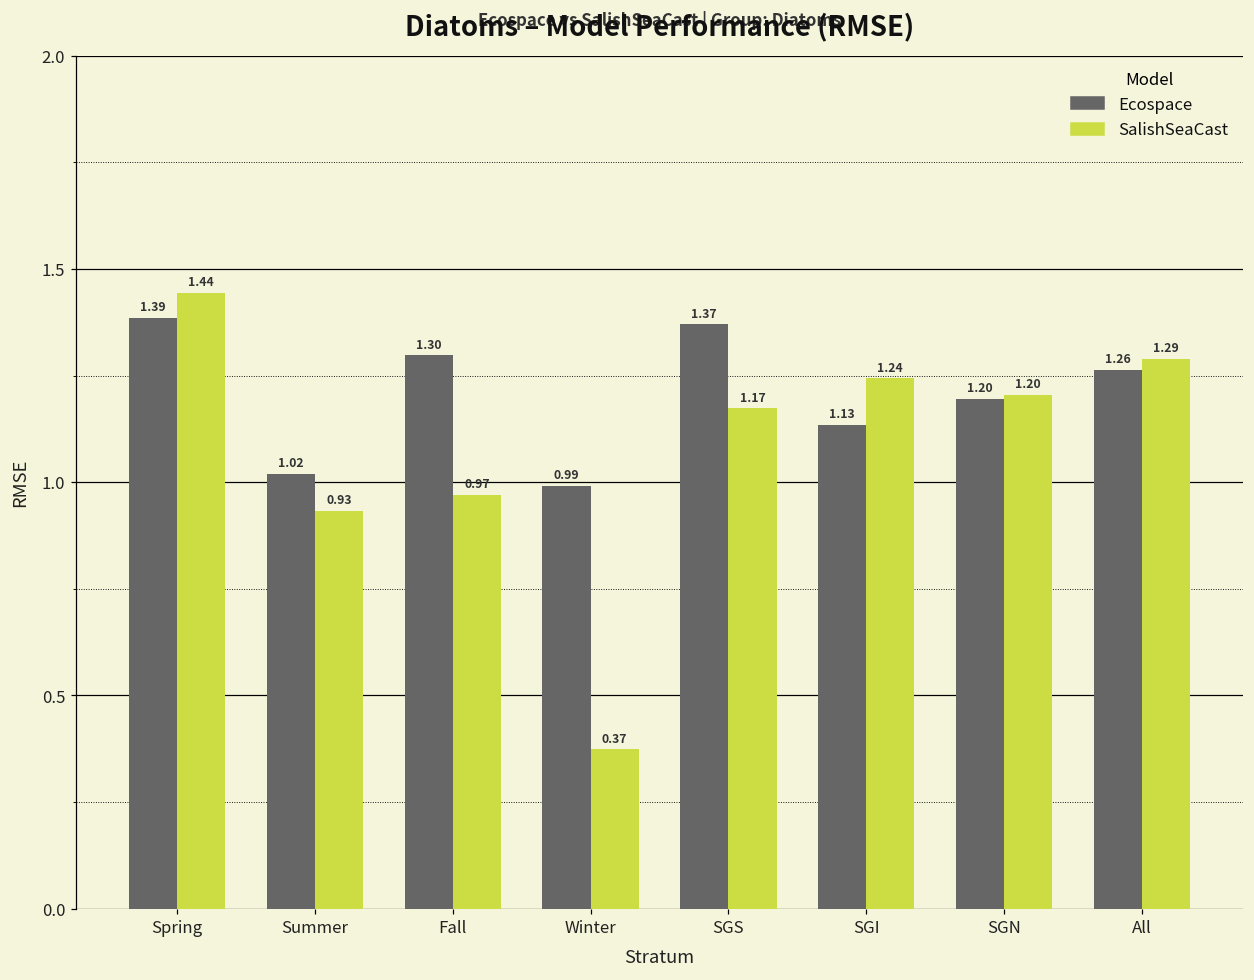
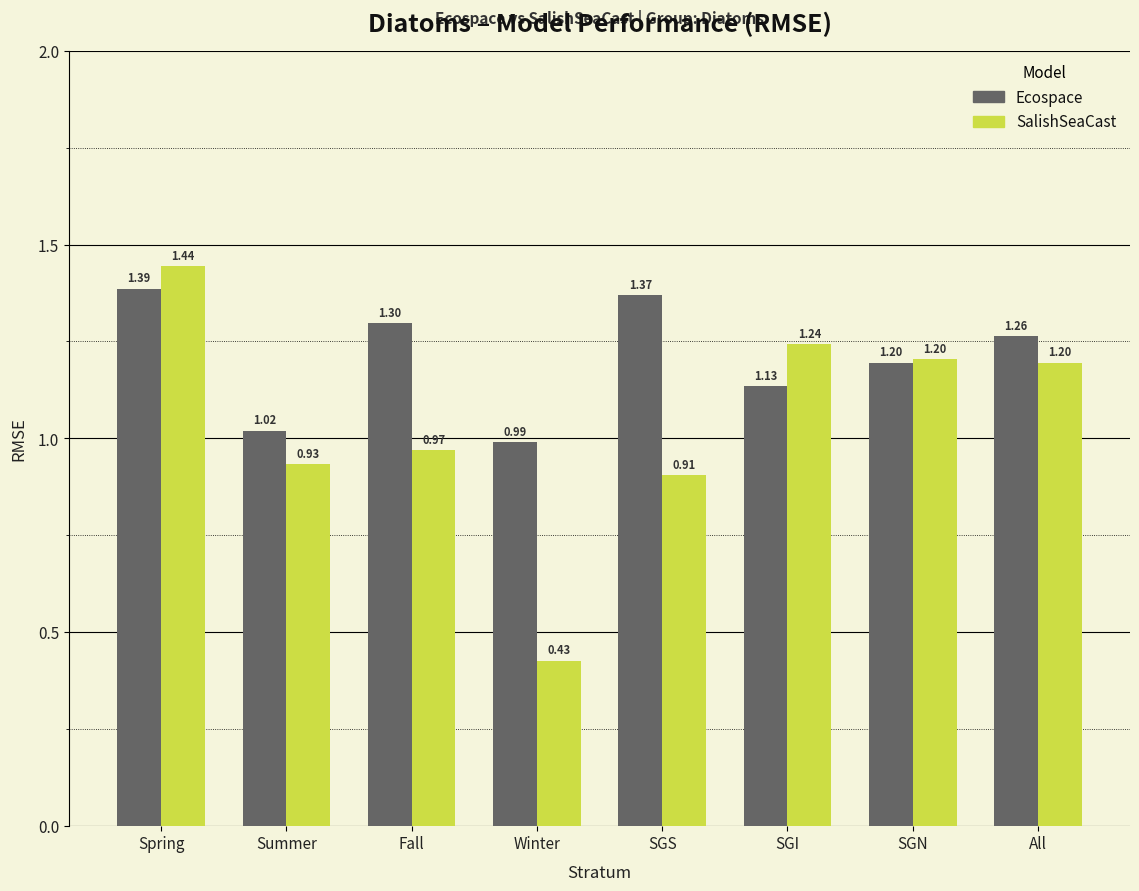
SalishSeaCast, Winter: 0.37 -> 0.43
SalishSeaCast, SGS: 1.17 -> 0.91
SalishSeaCast, All: 1.29 -> 1.20
